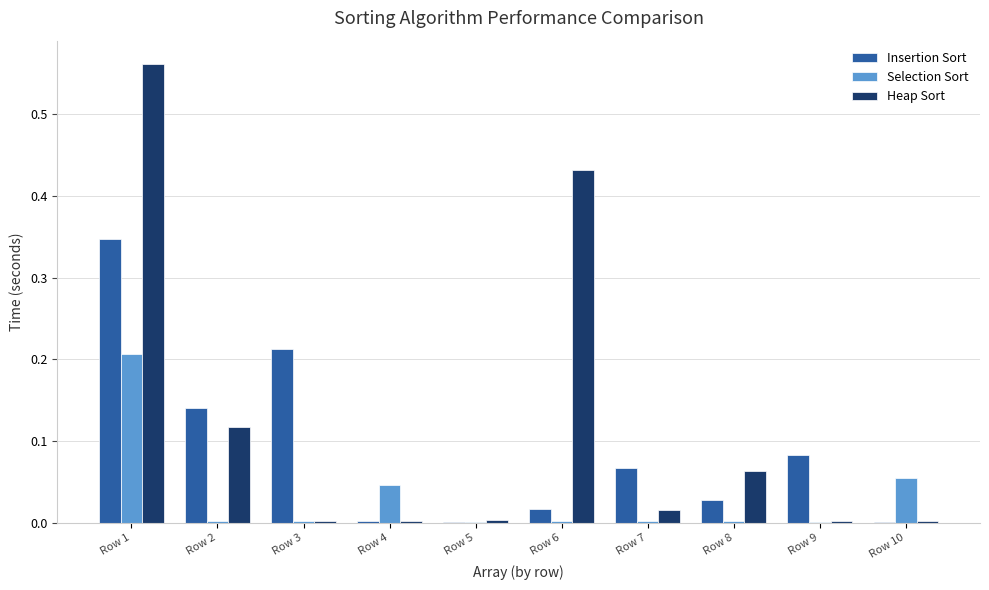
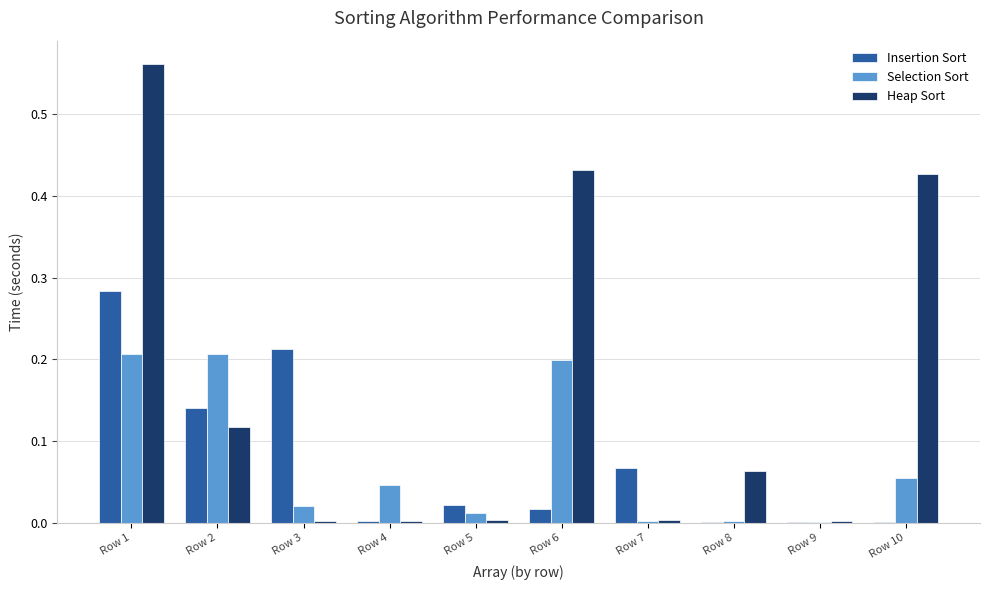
Insertion Sort, Row 1: 0.35 -> 0.28
Selection Sort, Row 2: 0.00 -> 0.21
Selection Sort, Row 3: 0.00 -> 0.02
Insertion Sort, Row 5: 0.00 -> 0.02
Selection Sort, Row 5: 0.00 -> 0.01
Selection Sort, Row 6: 0.00 -> 0.20
Heap Sort, Row 7: 0.02 -> 0.00
Insertion Sort, Row 8: 0.03 -> 0.00
Insertion Sort, Row 9: 0.08 -> 0.00
Heap Sort, Row 10: 0.00 -> 0.43
